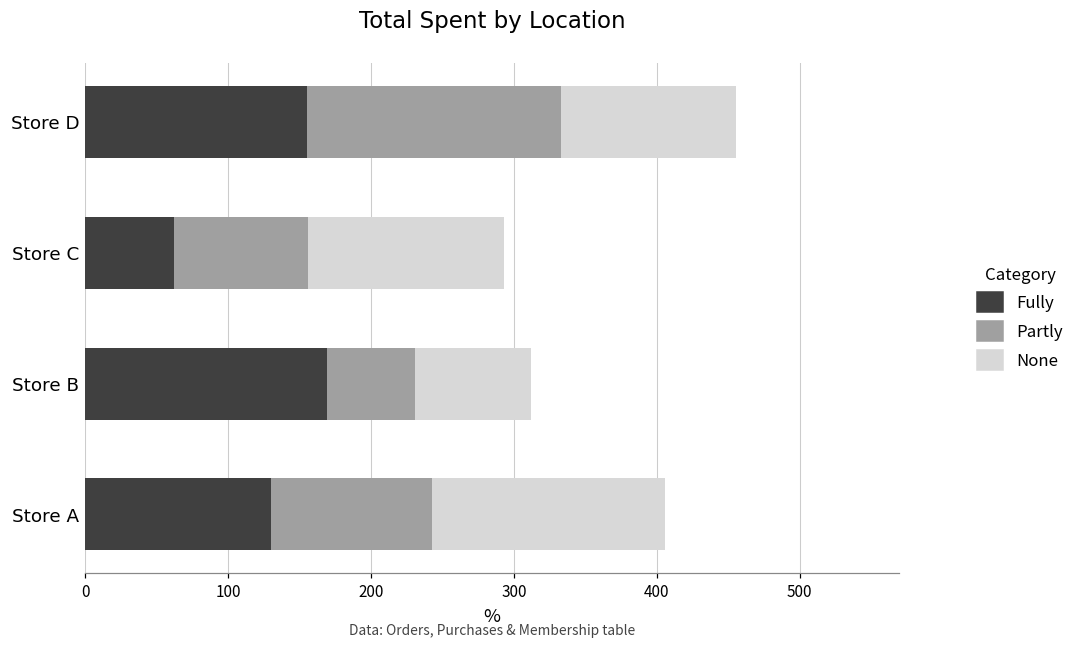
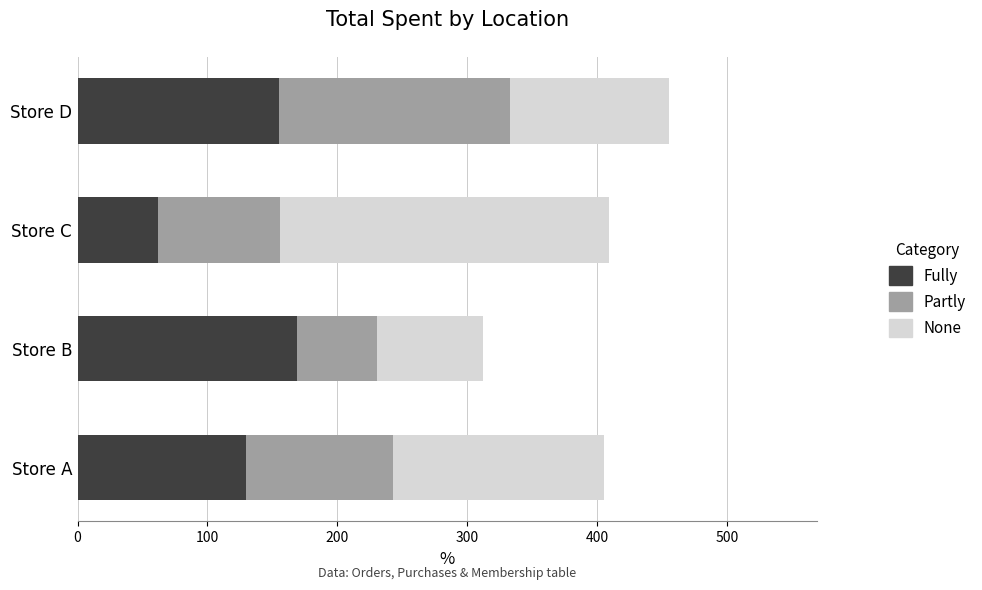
None, Store C: 138 -> 253
